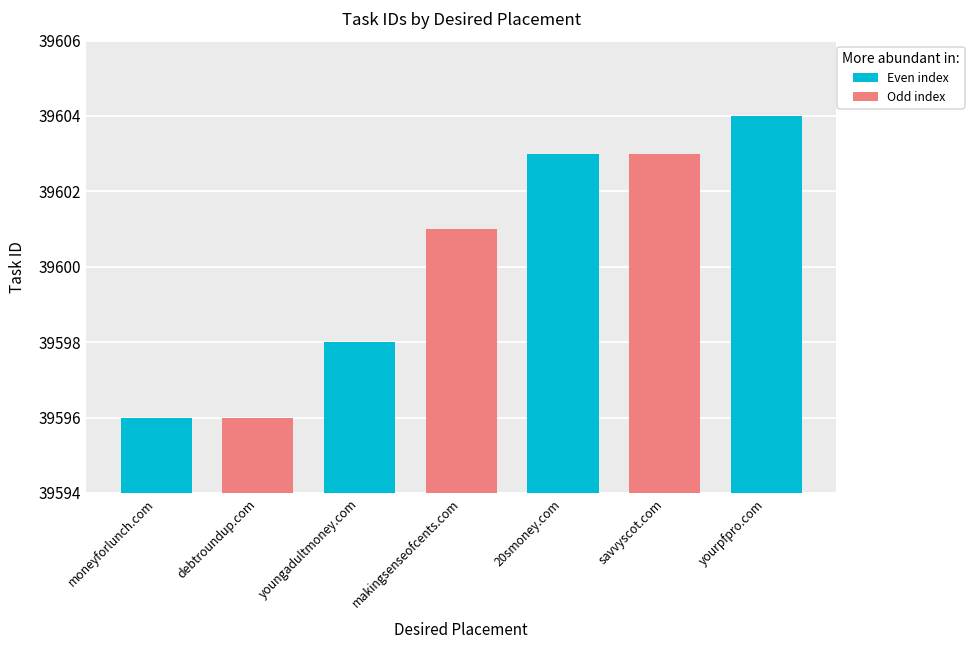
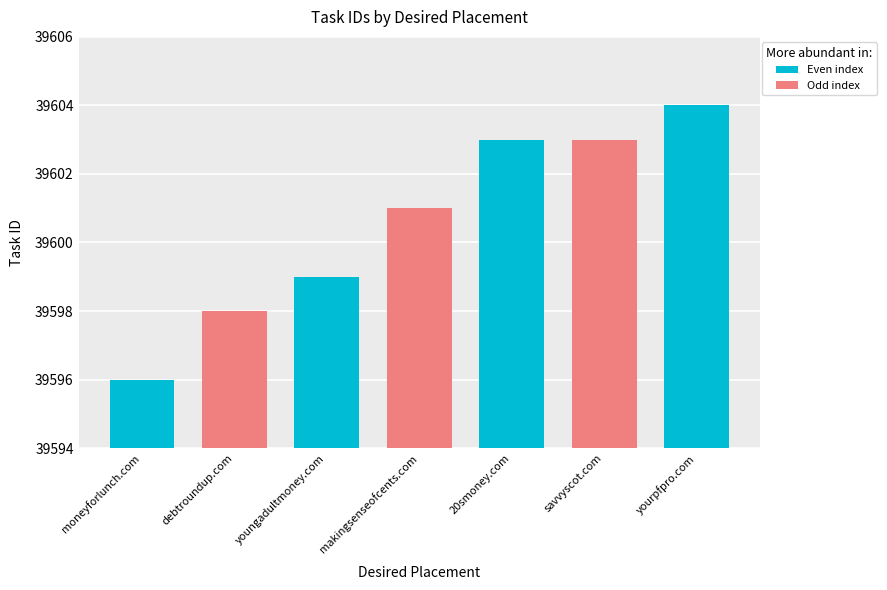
debtroundup.com: 39596 -> 39598
youngadultmoney.com: 39598 -> 39599
